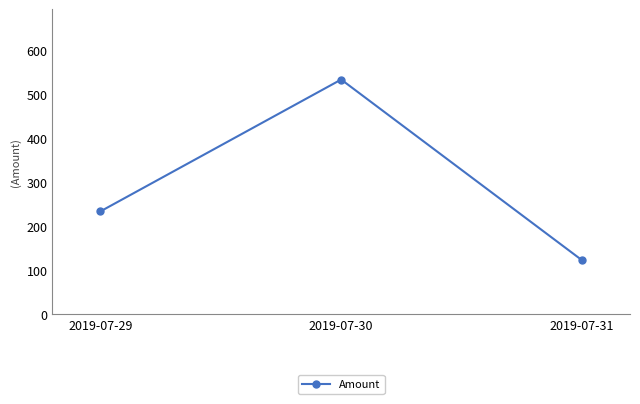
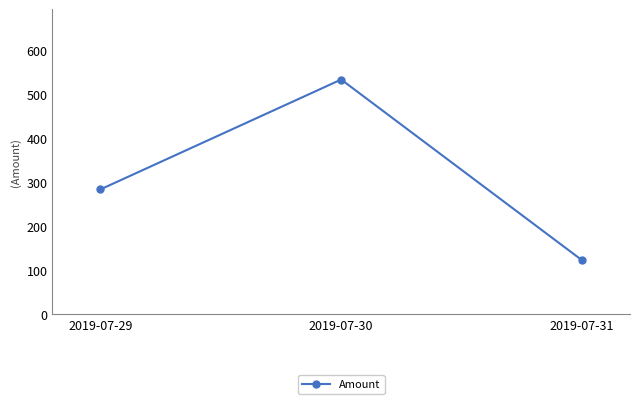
2019-07-29: 230 -> 280
